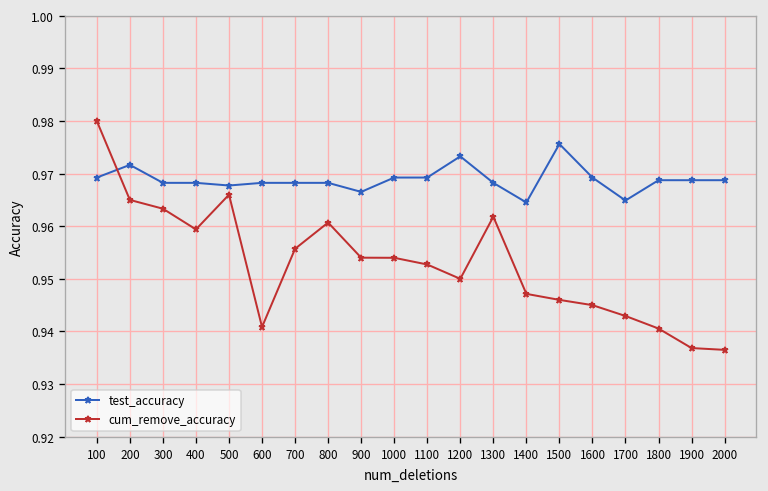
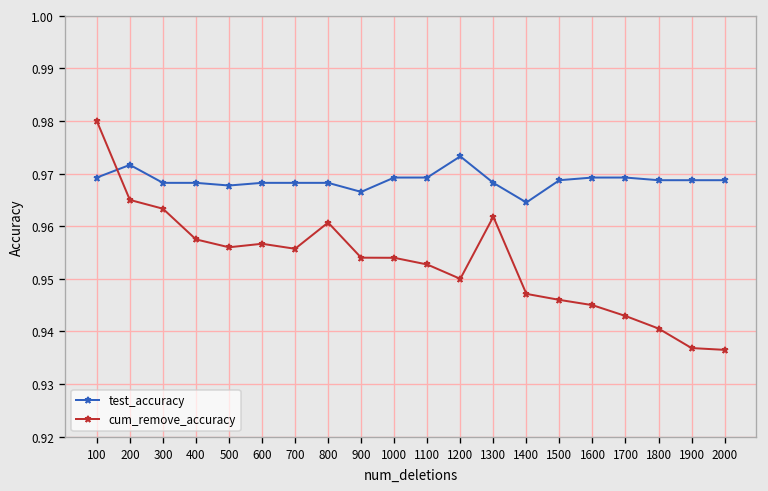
cum_remove_accuracy, 400: 0.959 -> 0.958
cum_remove_accuracy, 500: 0.966 -> 0.956
cum_remove_accuracy, 600: 0.941 -> 0.957
test_accuracy, 1500: 0.976 -> 0.969
test_accuracy, 1700: 0.965 -> 0.969
